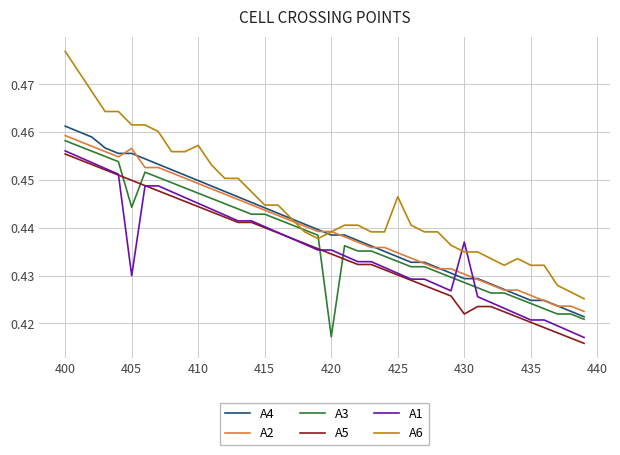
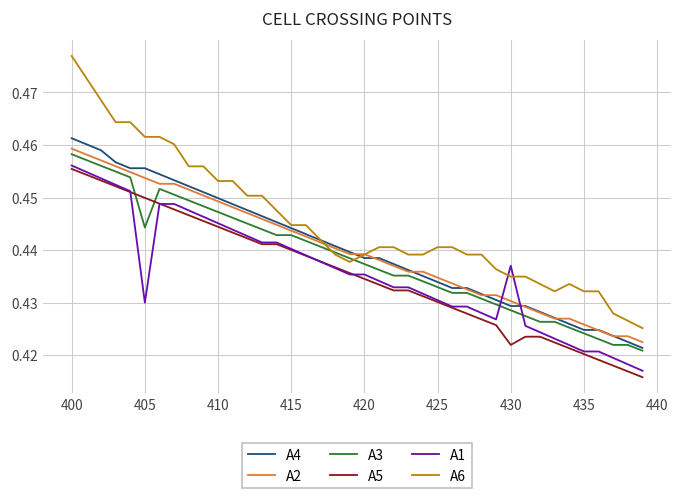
A2, 405: 0.457 -> 0.454
A6, 410: 0.457 -> 0.453
A3, 420: 0.417 -> 0.437
A6, 425: 0.447 -> 0.441
